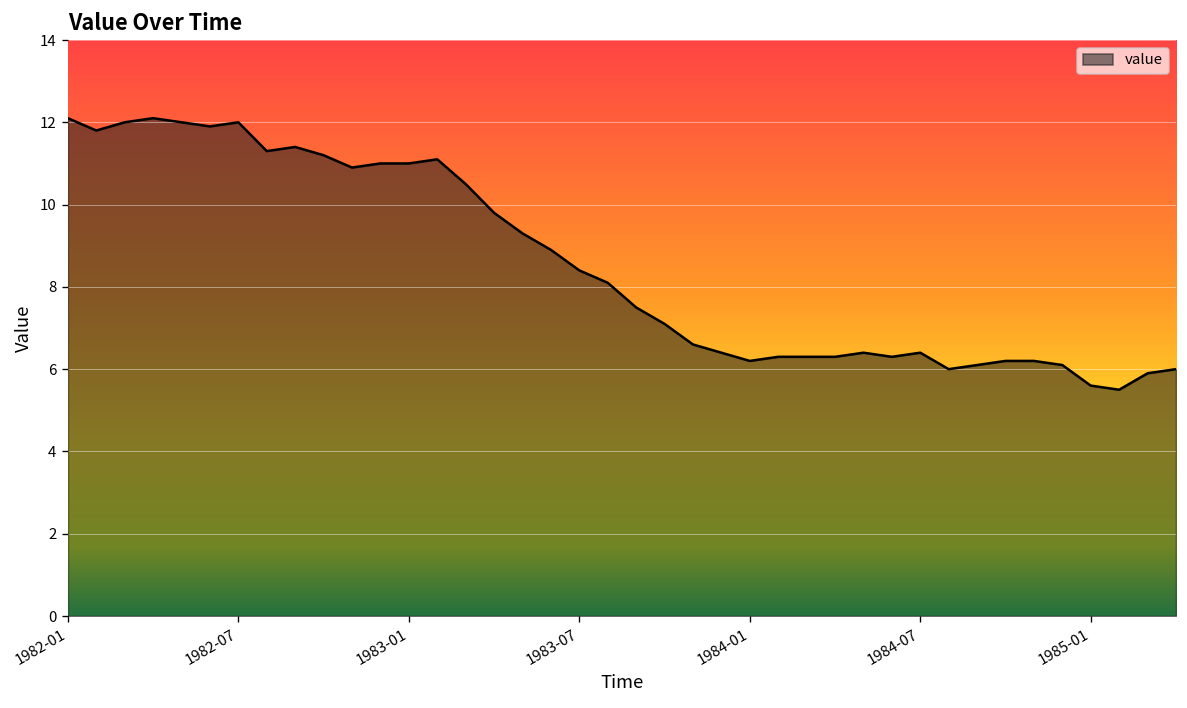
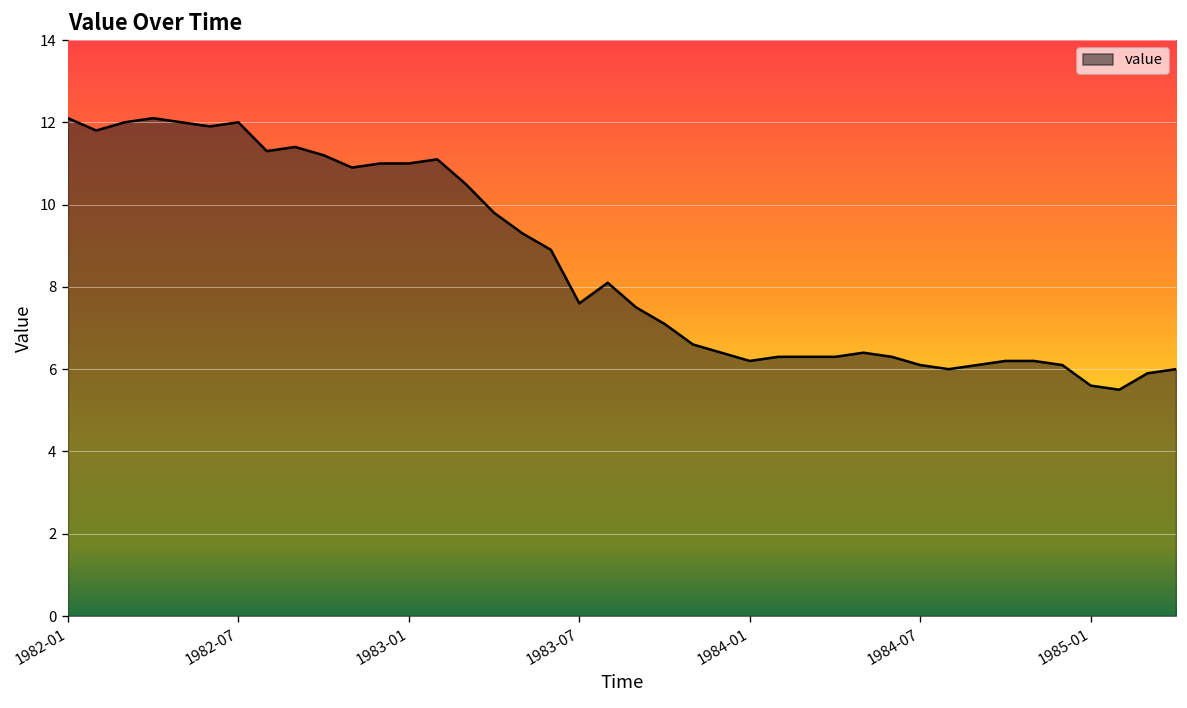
1983-07: 8.4 -> 7.6
1984-07: 6.4 -> 6.1
